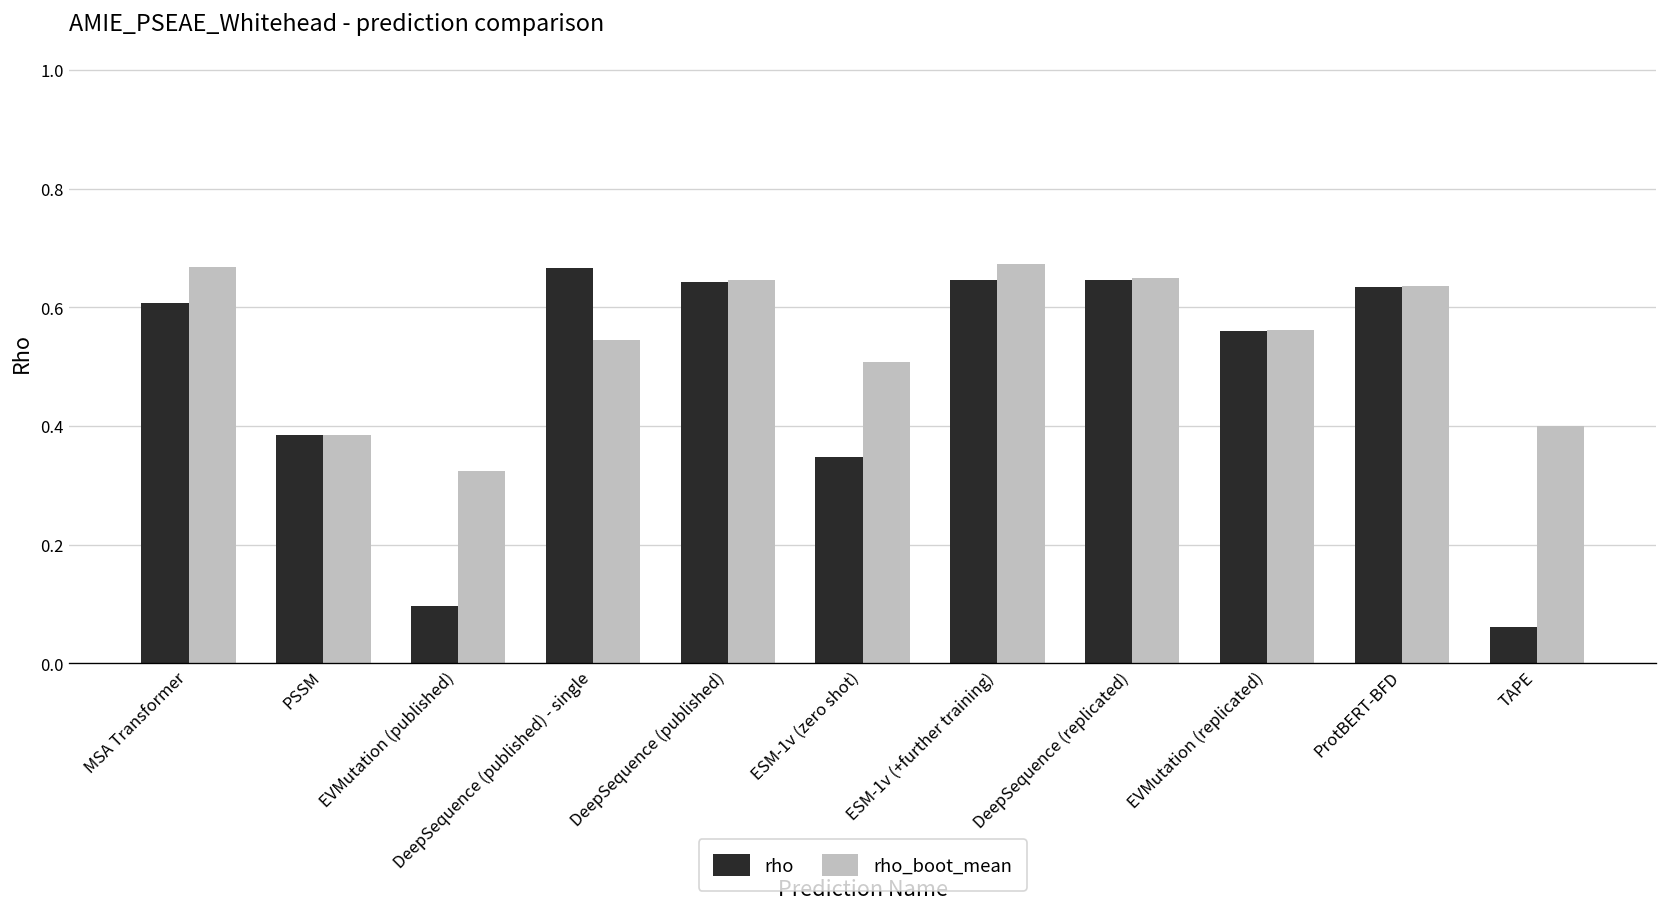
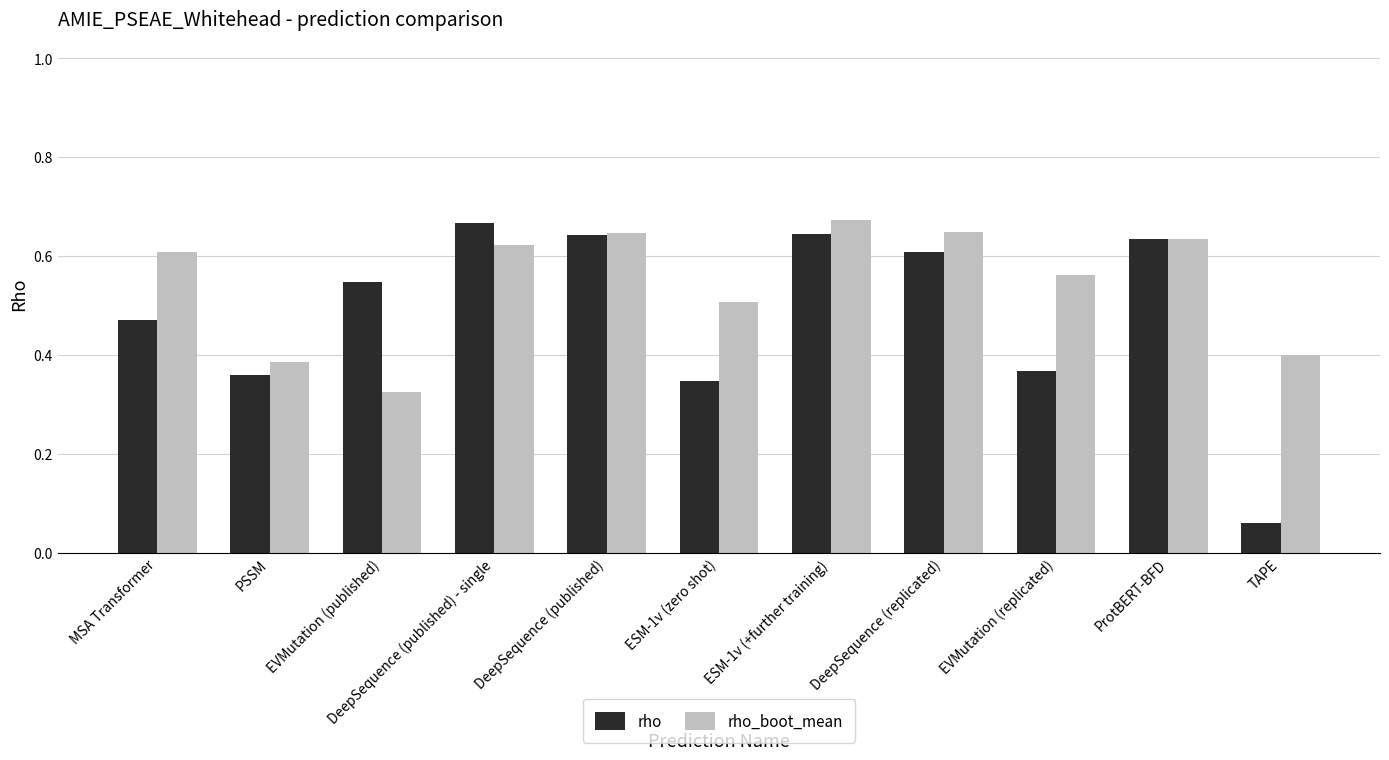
rho, MSA Transformer: 0.61 -> 0.47
rho_boot_mean, MSA Transformer: 0.67 -> 0.61
rho, PSSM: 0.39 -> 0.36
rho, EVMutation (published): 0.10 -> 0.55
rho_boot_mean, DeepSequence (published) - single: 0.54 -> 0.62
rho, DeepSequence (replicated): 0.65 -> 0.61
rho, EVMutation (replicated): 0.56 -> 0.37
